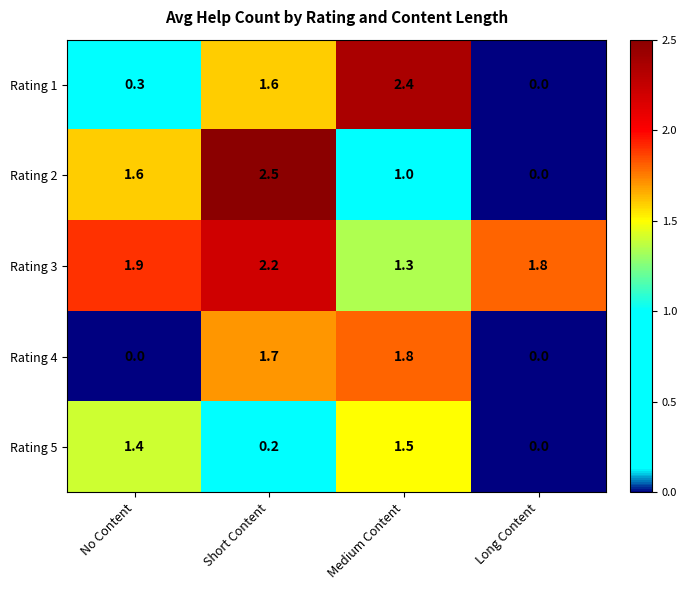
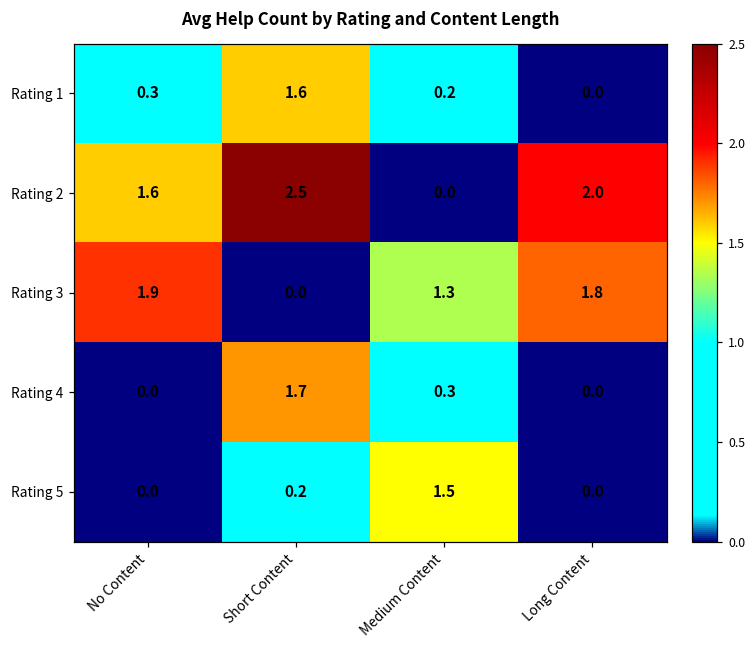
Rating 1, Medium Content: 2.4 -> 0.2
Rating 2, Medium Content: 1.0 -> 0.0
Rating 2, Long Content: 0.0 -> 2.0
Rating 3, Short Content: 2.2 -> 0.0
Rating 4, Medium Content: 1.8 -> 0.3
Rating 5, No Content: 1.4 -> 0.0
